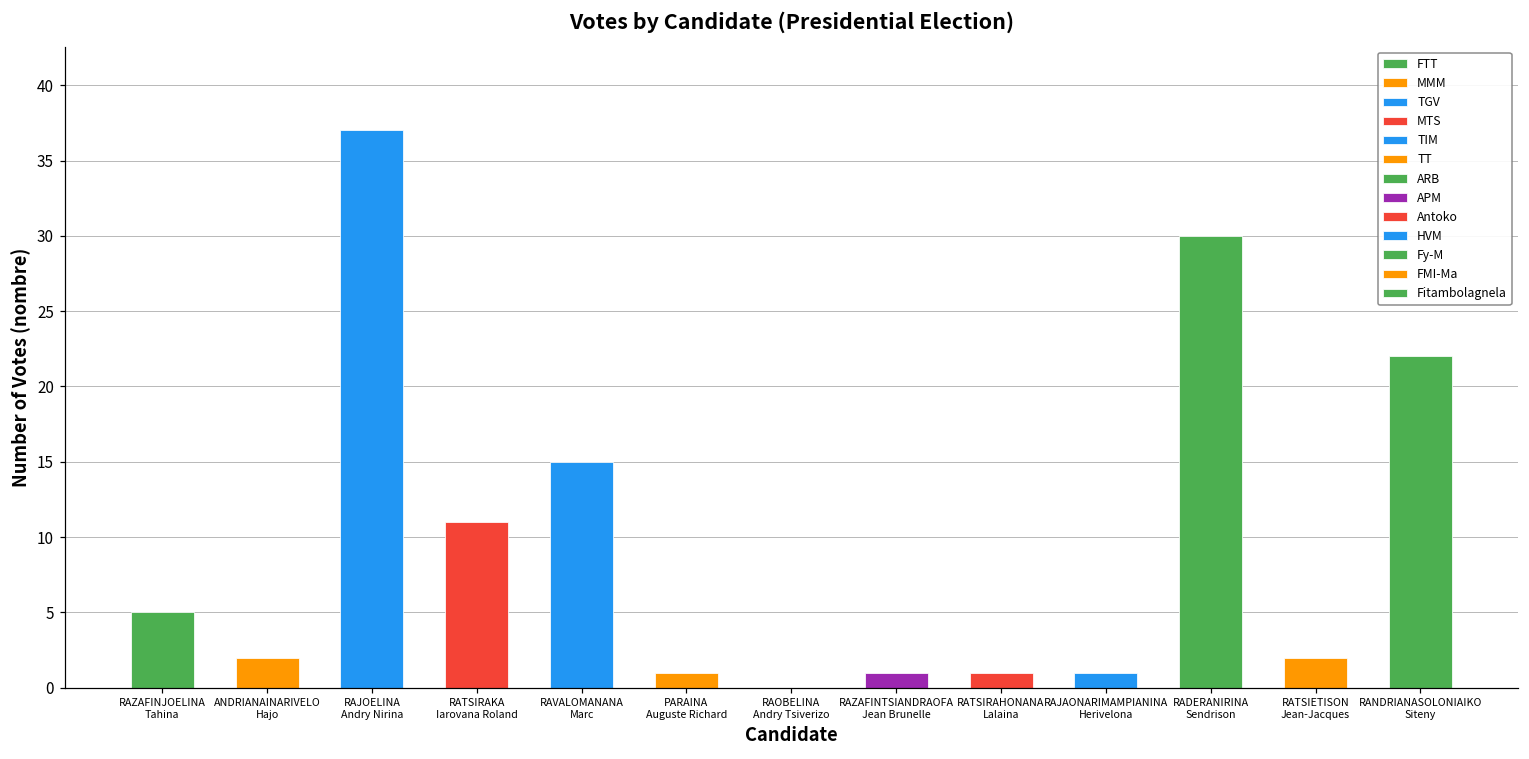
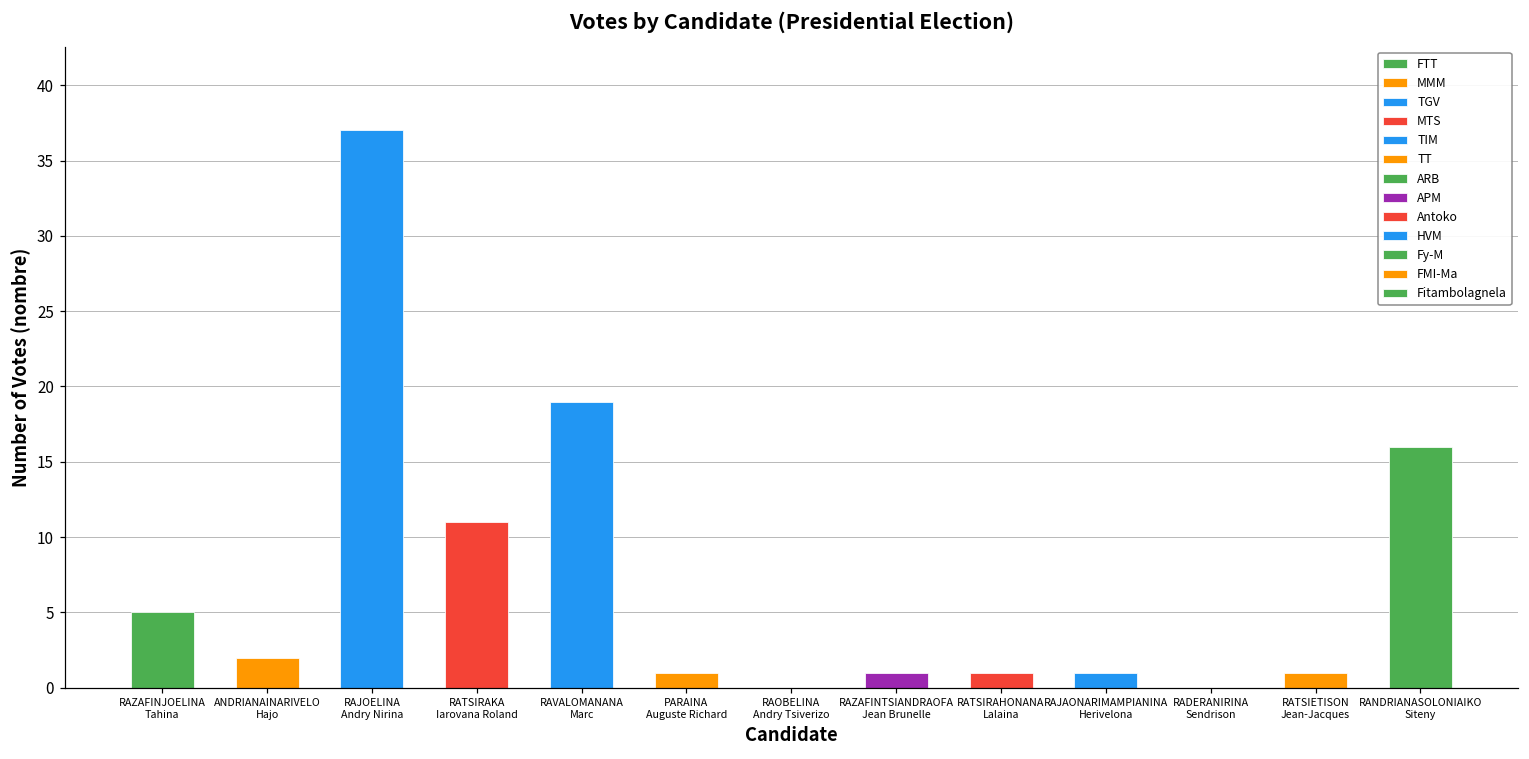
RAVALOMANANA Marc: 15 -> 19
RADERANIRINA Sendrison: 30 -> 0
RATSIETISON Jean-Jacques: 2 -> 1
RANDRIANASOLONIAIKO Siteny: 22 -> 16
